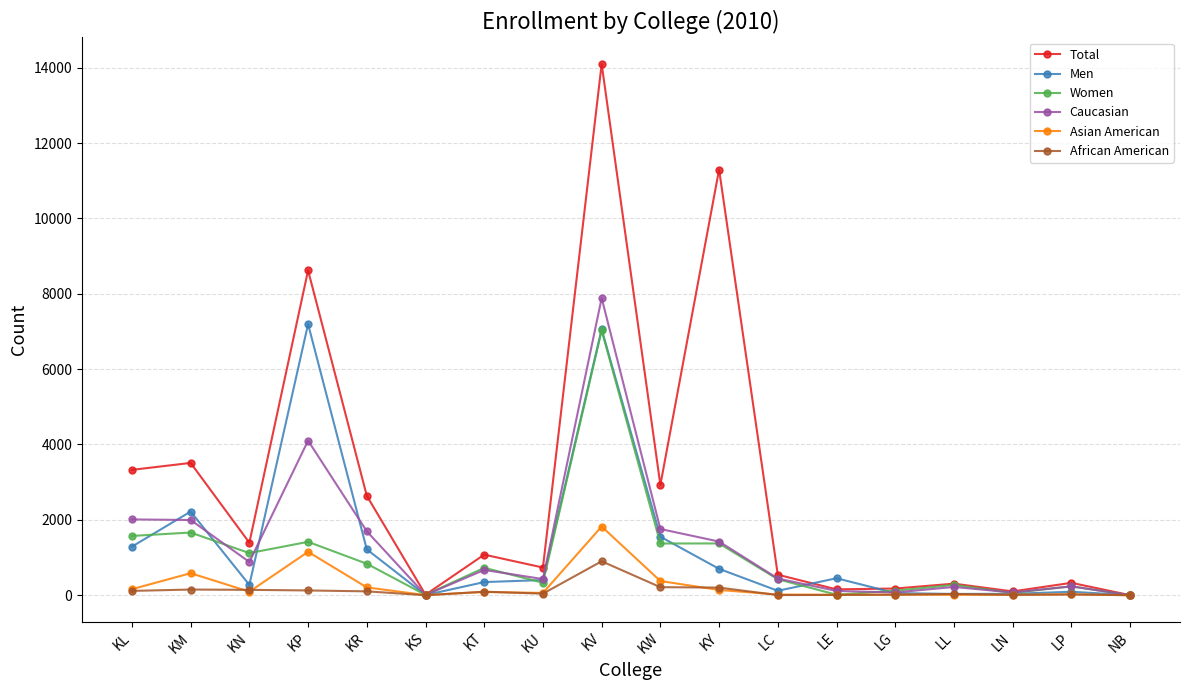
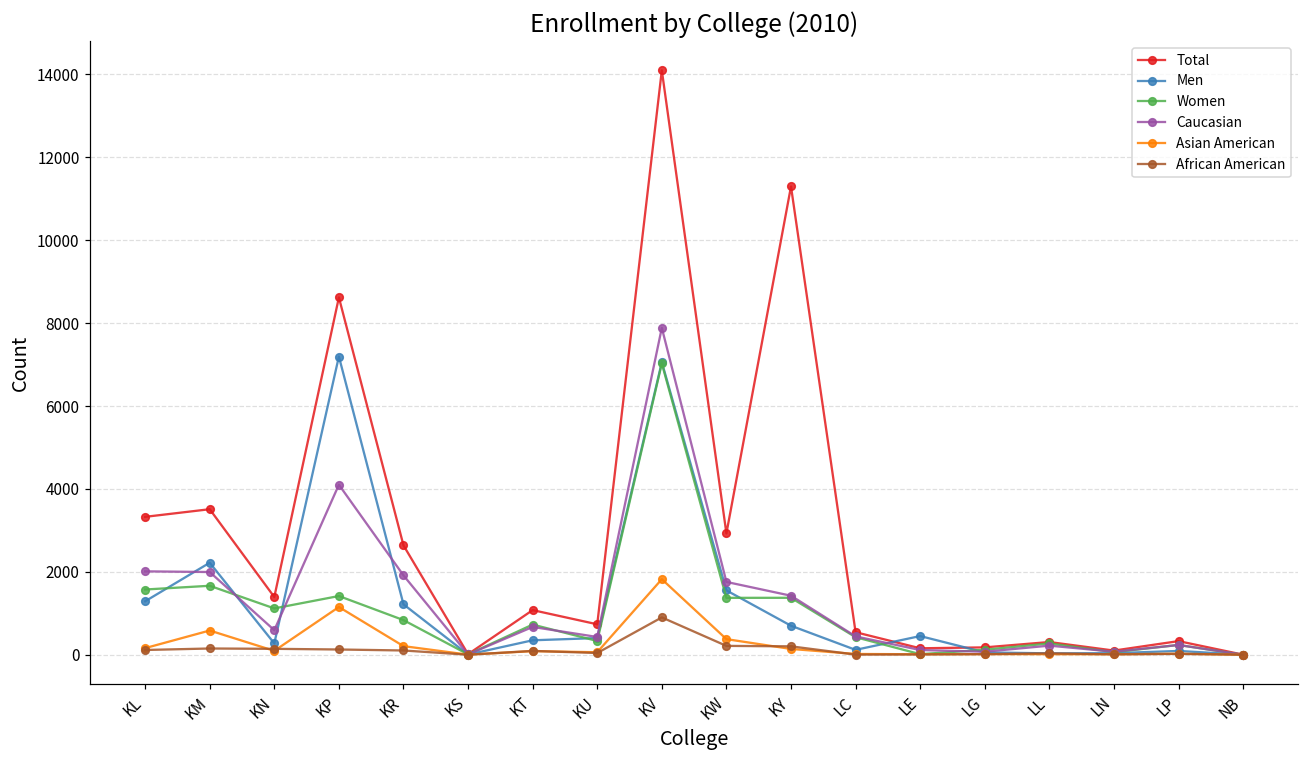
Caucasian, KN: 900 -> 600
Caucasian, KR: 1700 -> 1900
